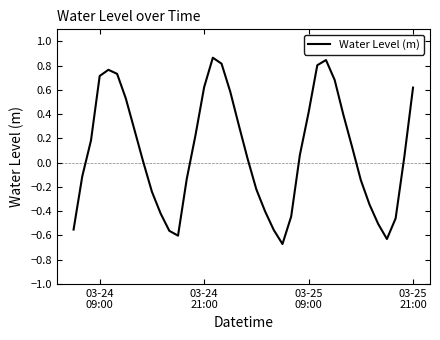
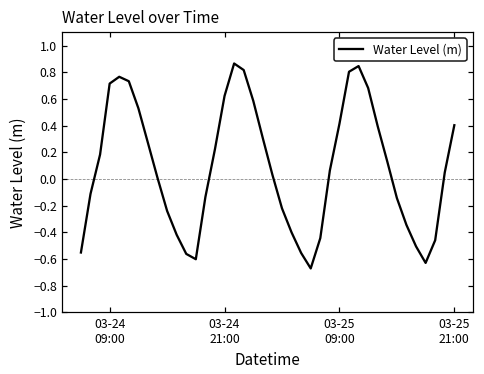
03-25 21:00: 0.62 -> 0.40
